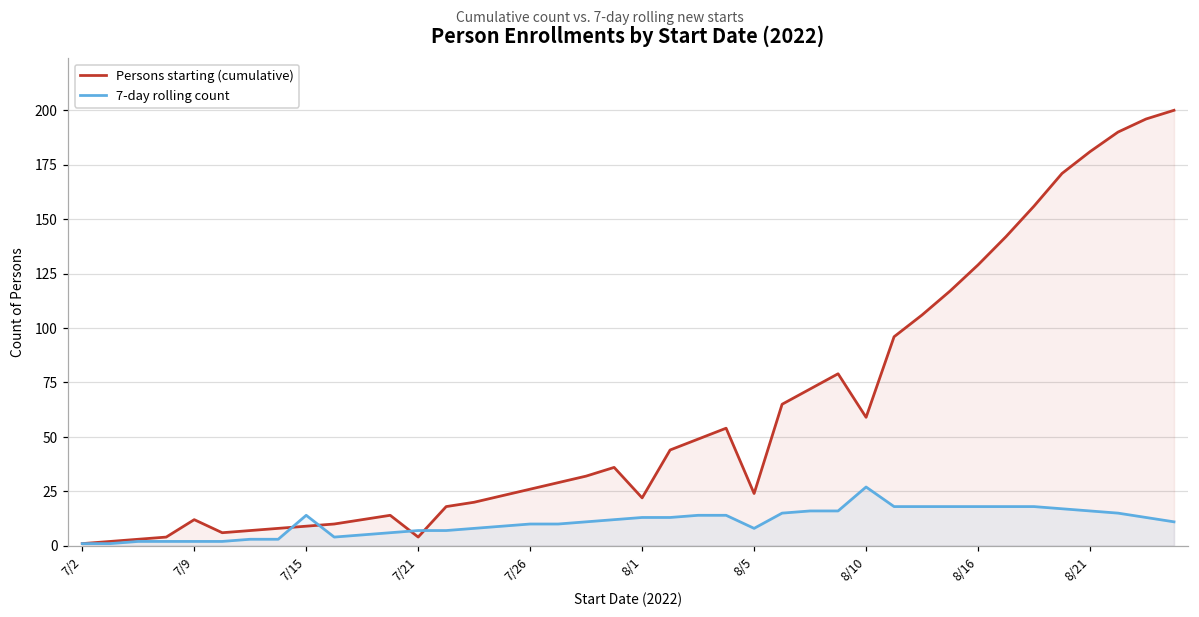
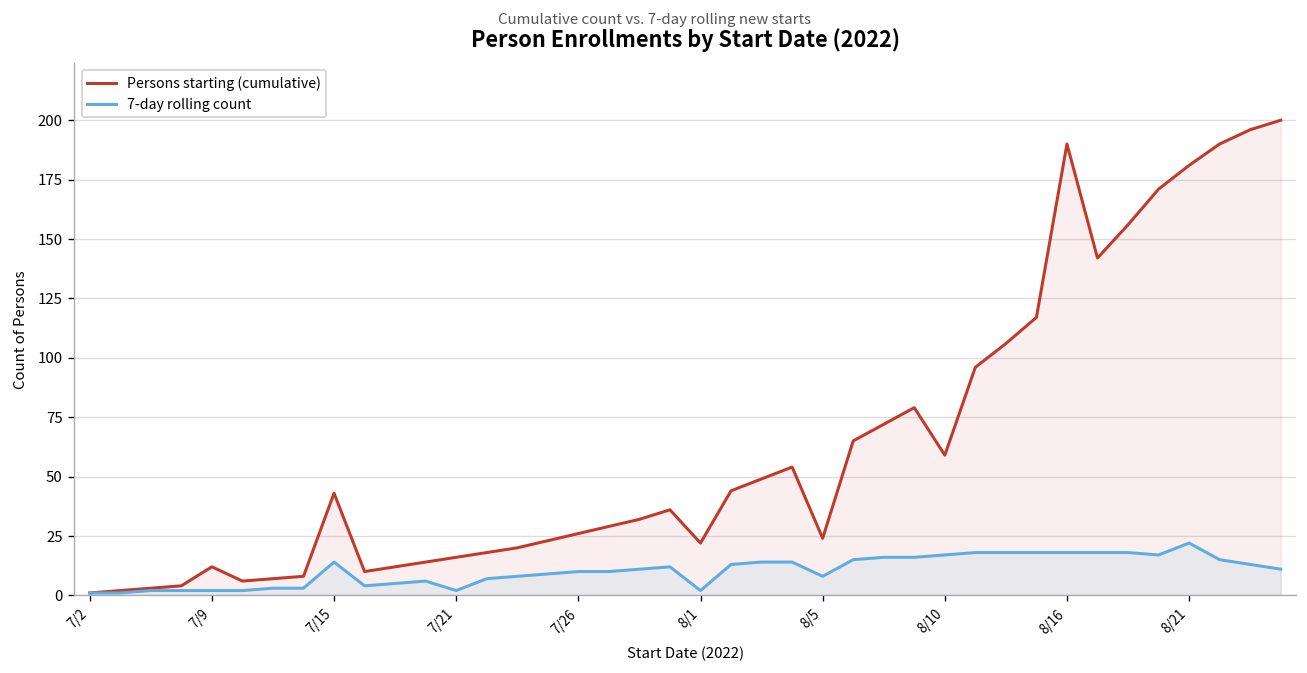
Persons starting (cumulative), 7/15: 9 -> 43
Persons starting (cumulative), 7/21: 4 -> 16
7-day rolling count, 7/21: 7 -> 2
7-day rolling count, 8/1: 13 -> 2
7-day rolling count, 8/10: 27 -> 17
Persons starting (cumulative), 8/16: 129 -> 190
7-day rolling count, 8/21: 16 -> 22
